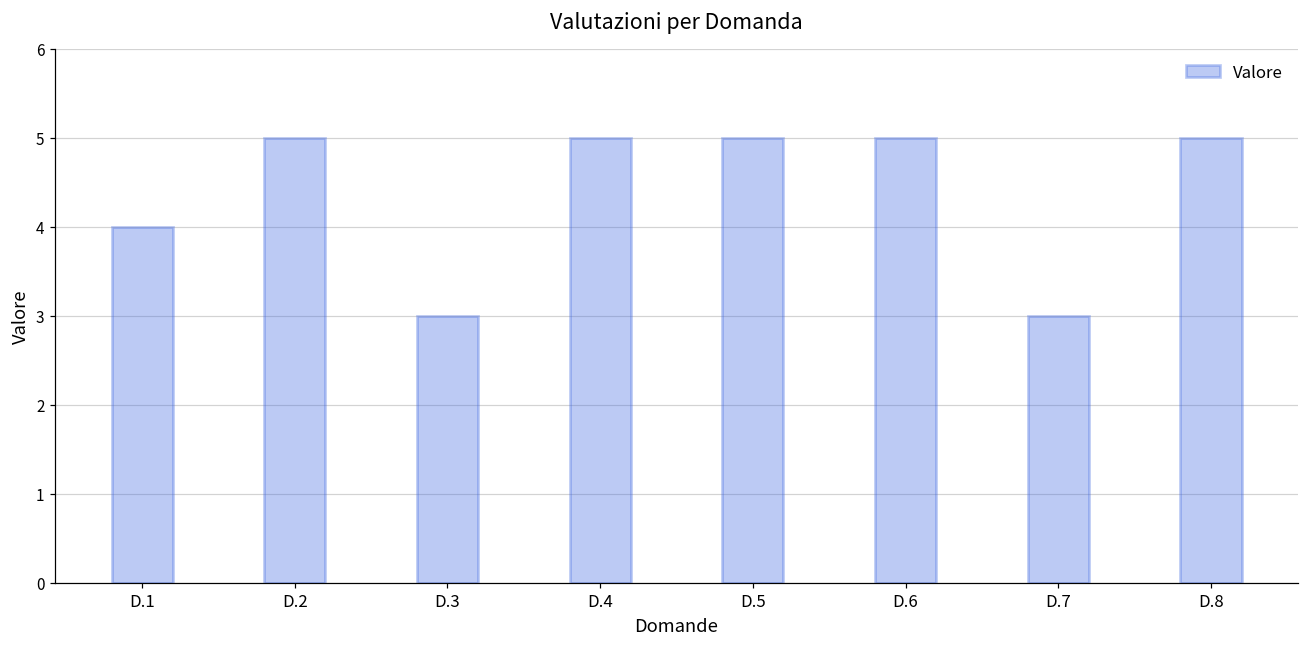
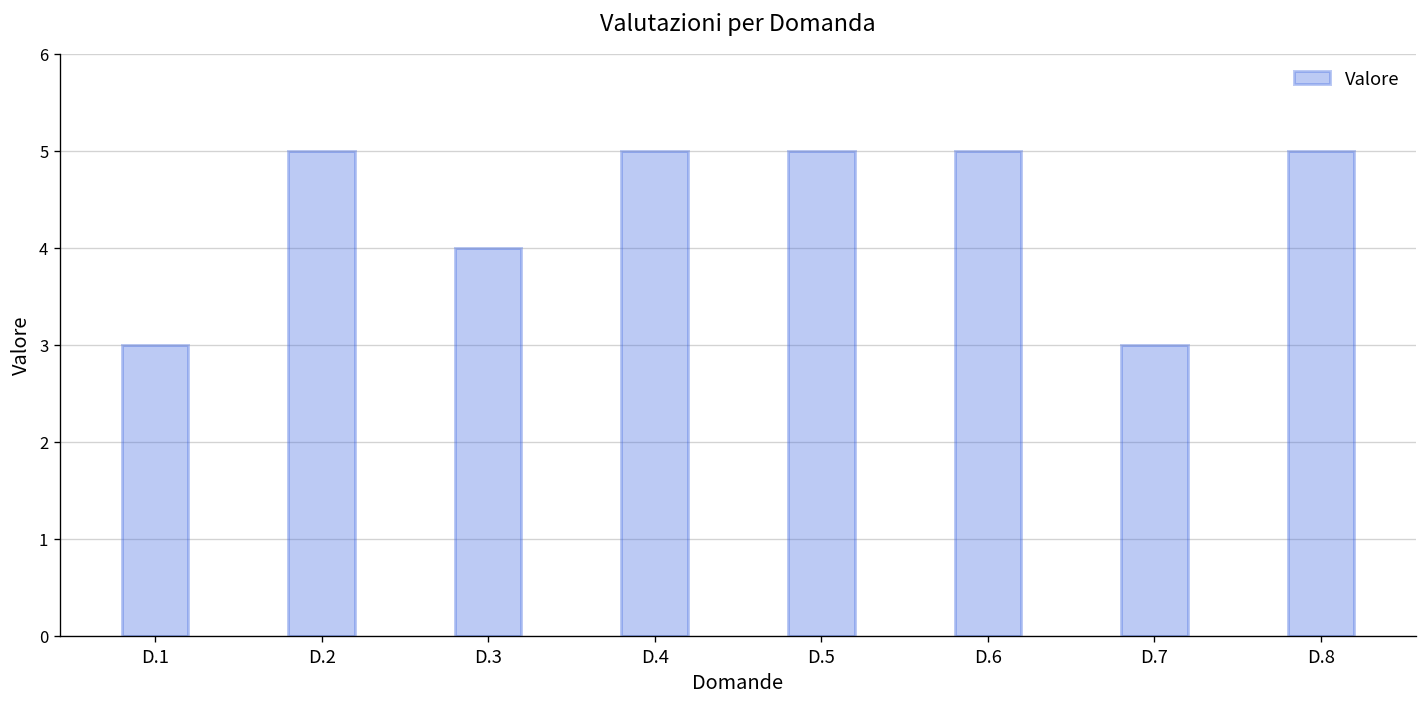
D.1: 4 -> 3
D.3: 3 -> 4
